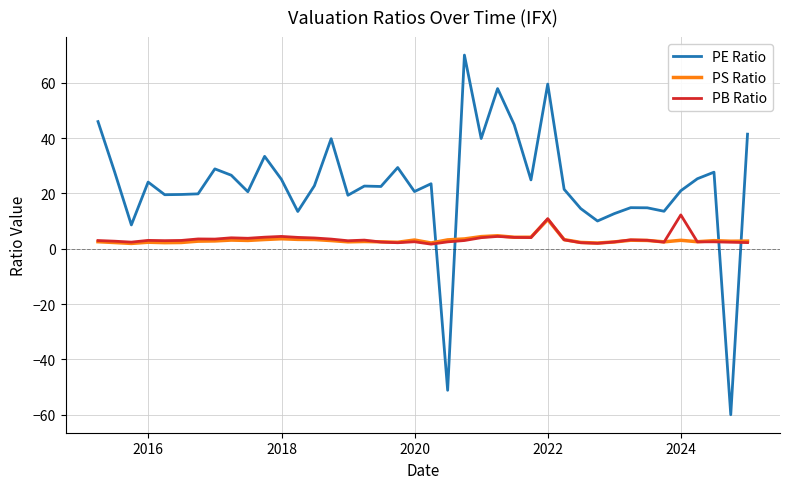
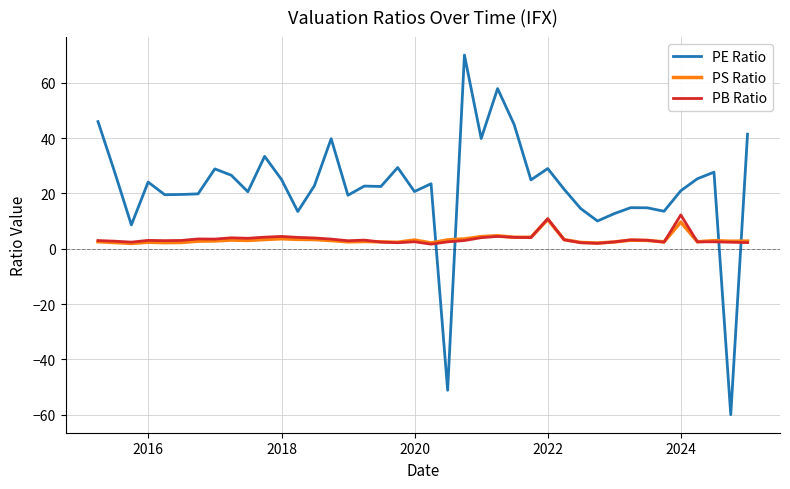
PE Ratio, 2022: 60 -> 29
PS Ratio, 2024: 3 -> 10
